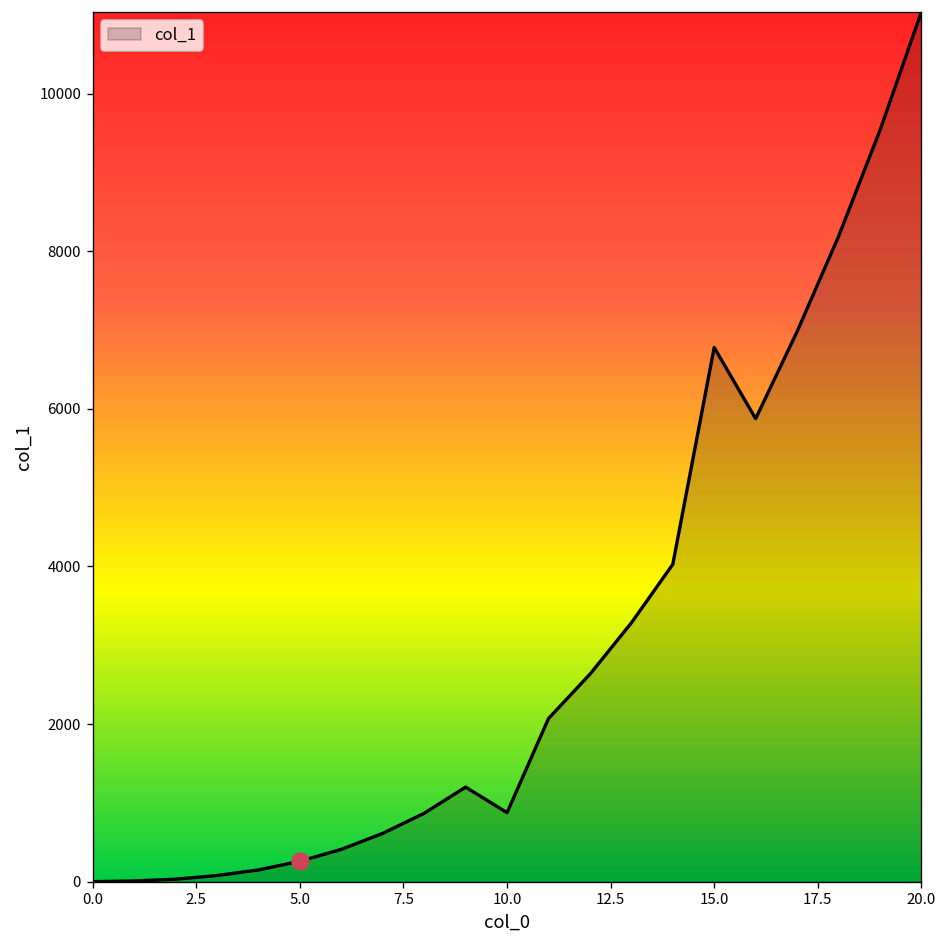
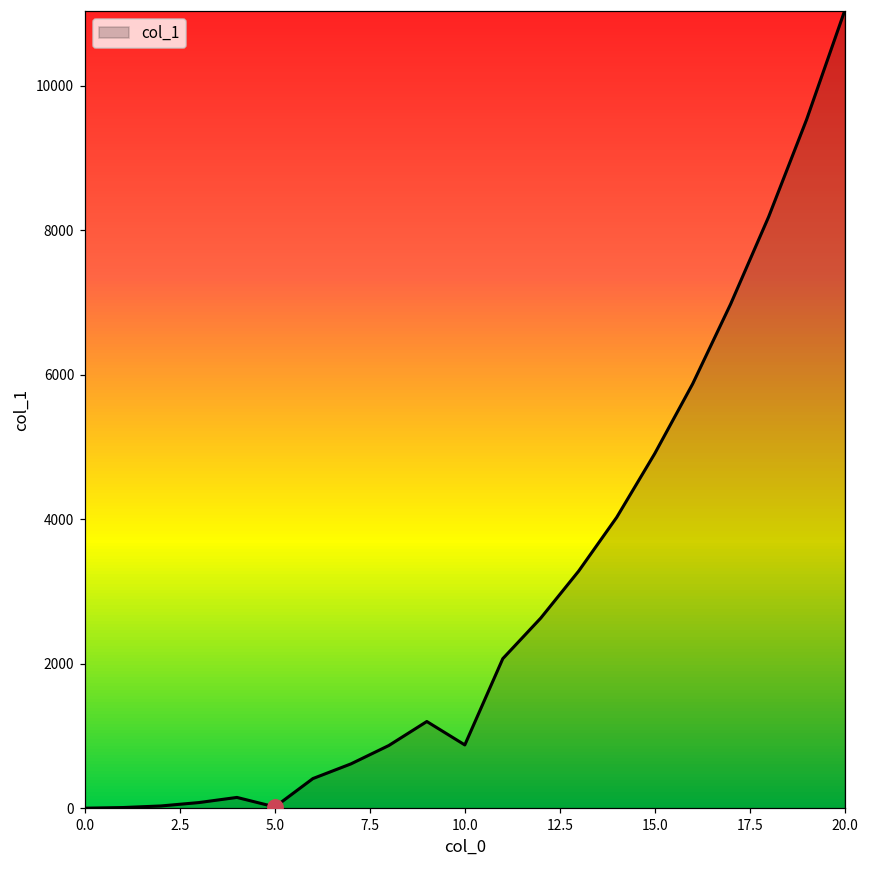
col_1, 5.0: 300 -> 0
col_1, 15.0: 6800 -> 4900
